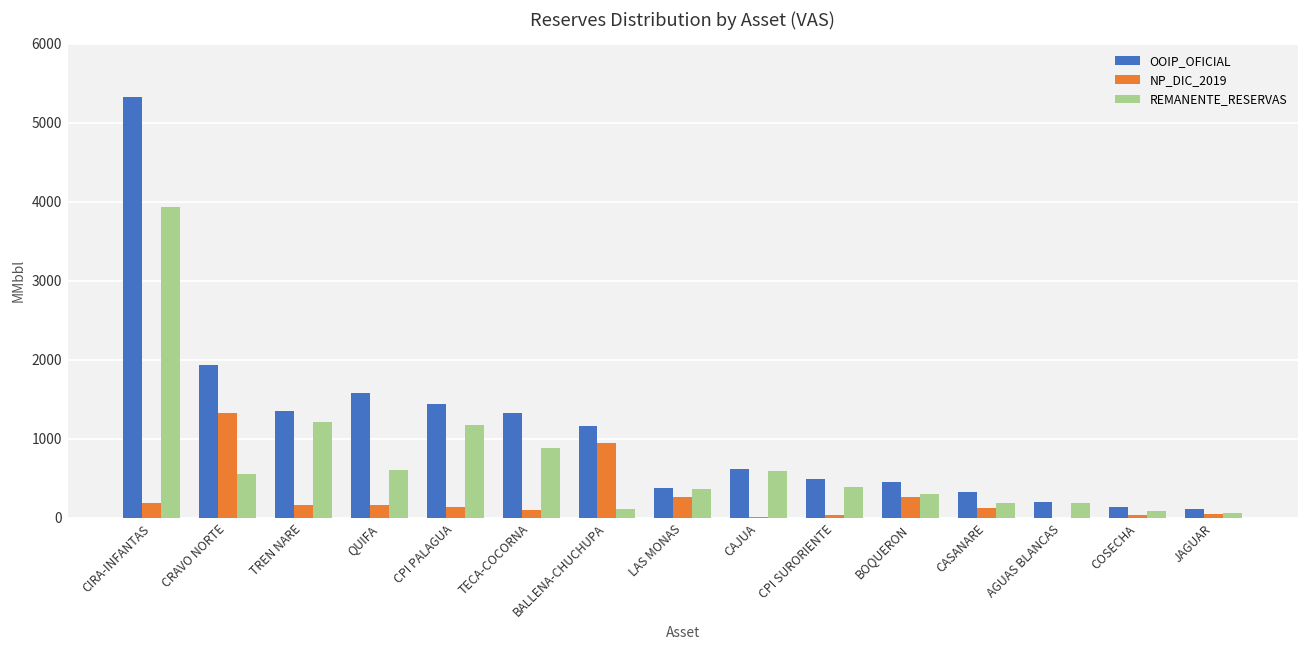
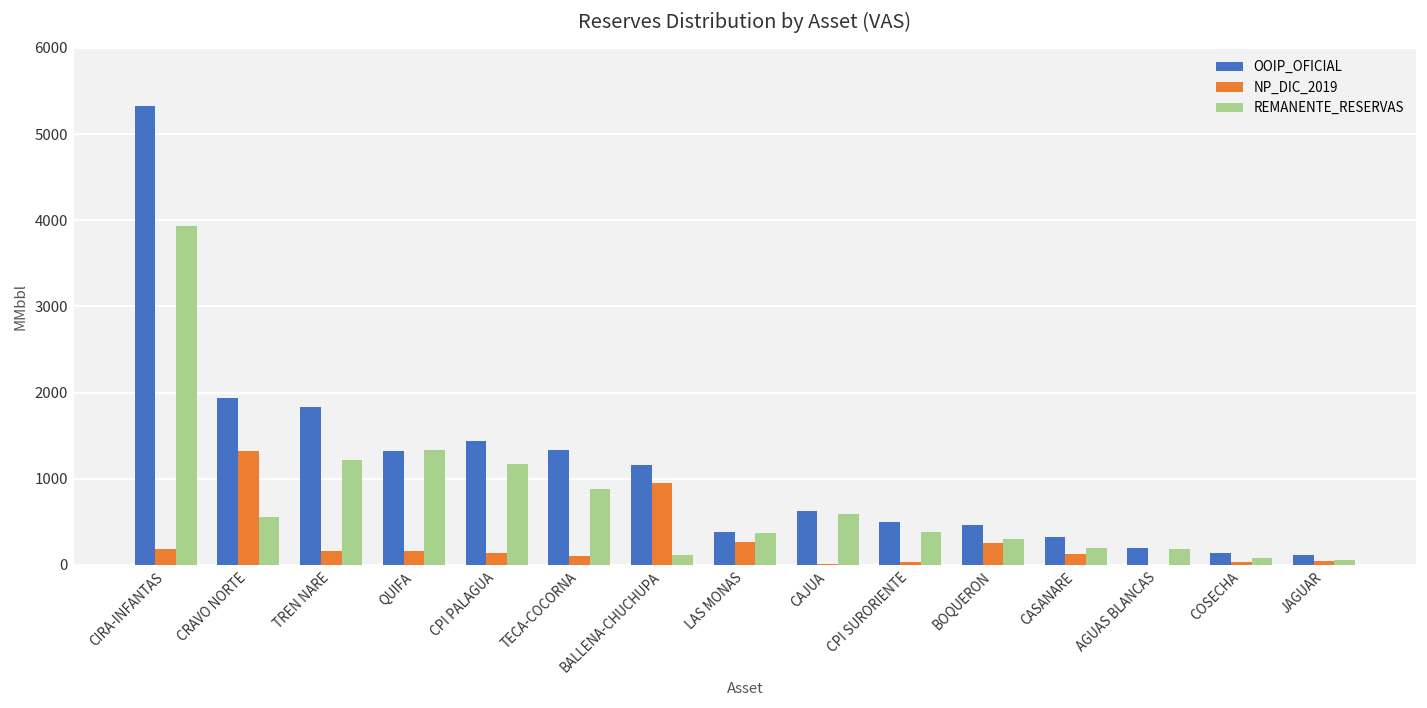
OOIP_OFICIAL, TREN NARE: 1400 -> 1800
OOIP_OFICIAL, QUIFA: 1600 -> 1300
REMANENTE_RESERVAS, QUIFA: 600 -> 1300
